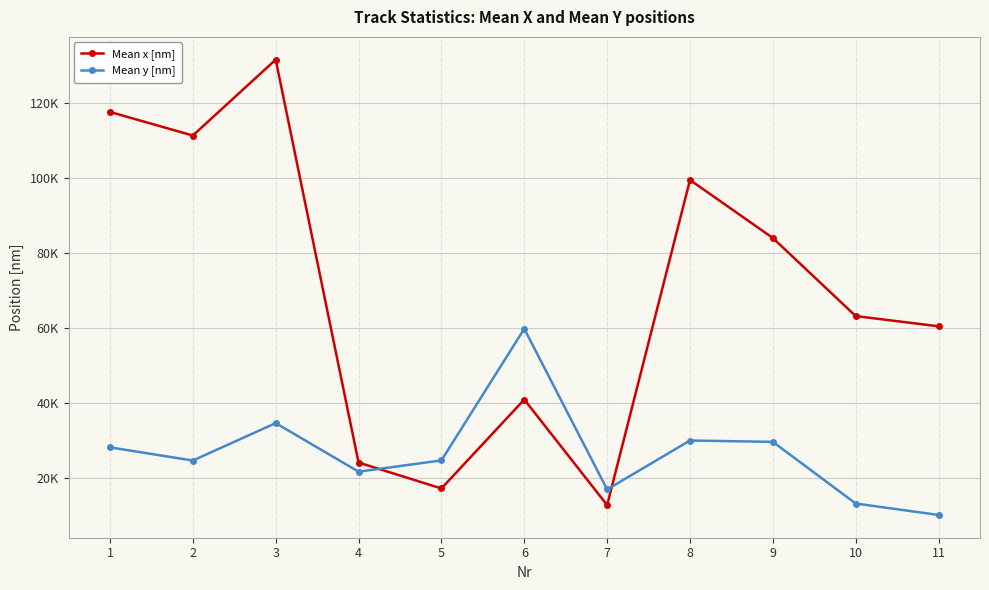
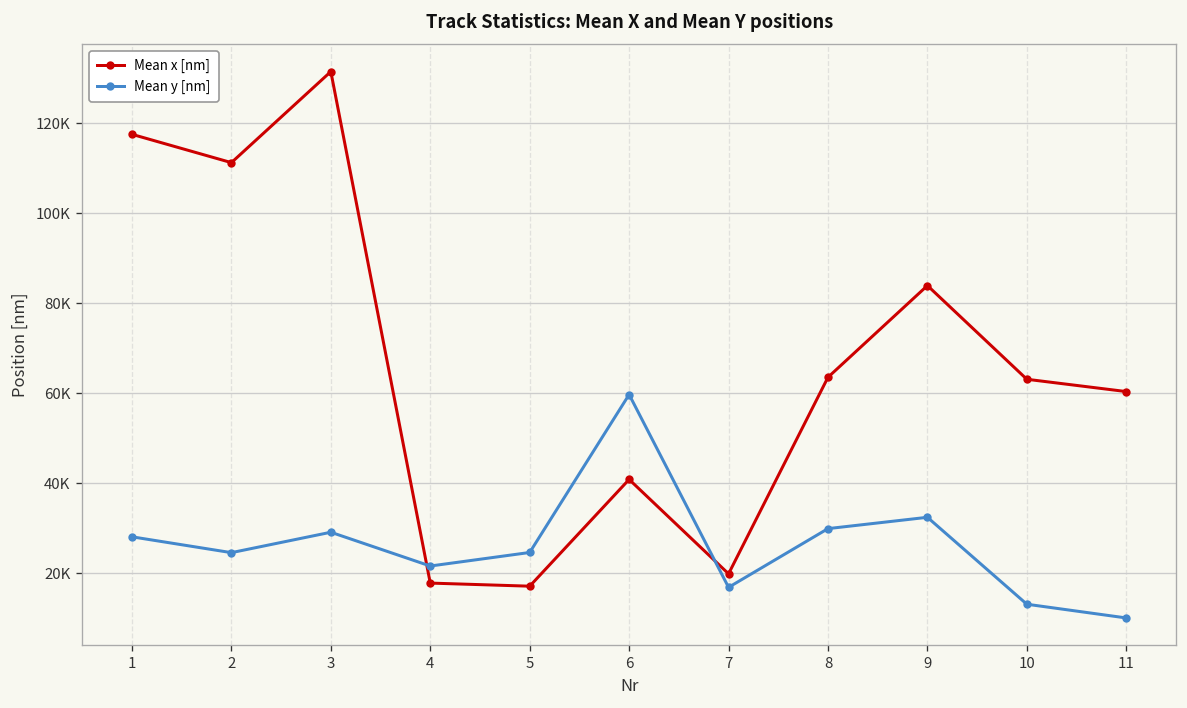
Mean y [nm], 3: 35000 -> 29000
Mean x [nm], 4: 24000 -> 18000
Mean x [nm], 7: 13000 -> 20000
Mean x [nm], 8: 99000 -> 64000
Mean y [nm], 9: 30000 -> 32000
